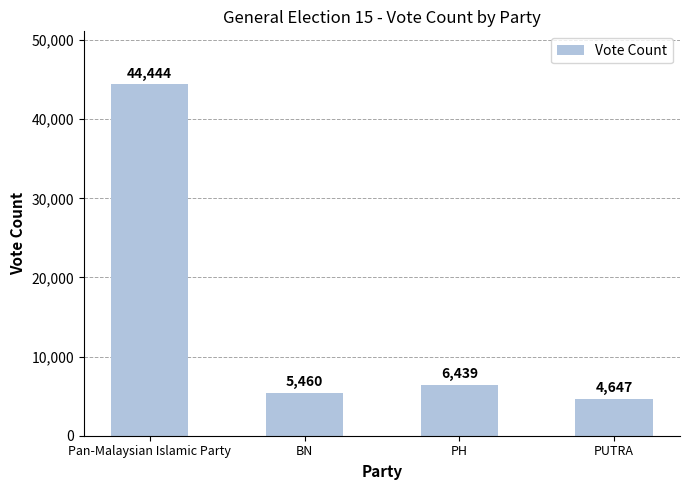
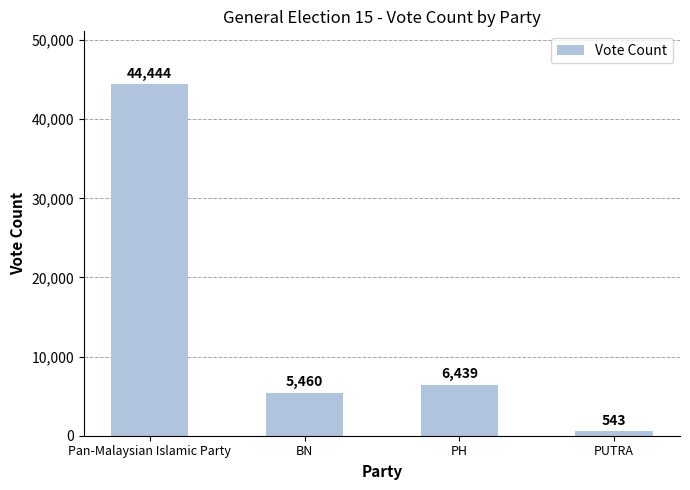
PUTRA: 4,647 -> 543
